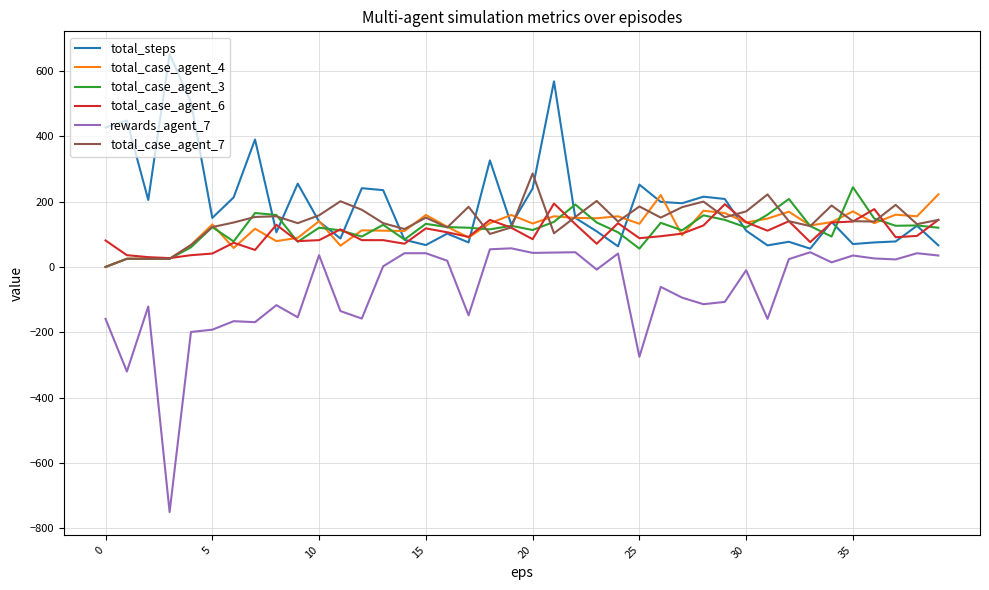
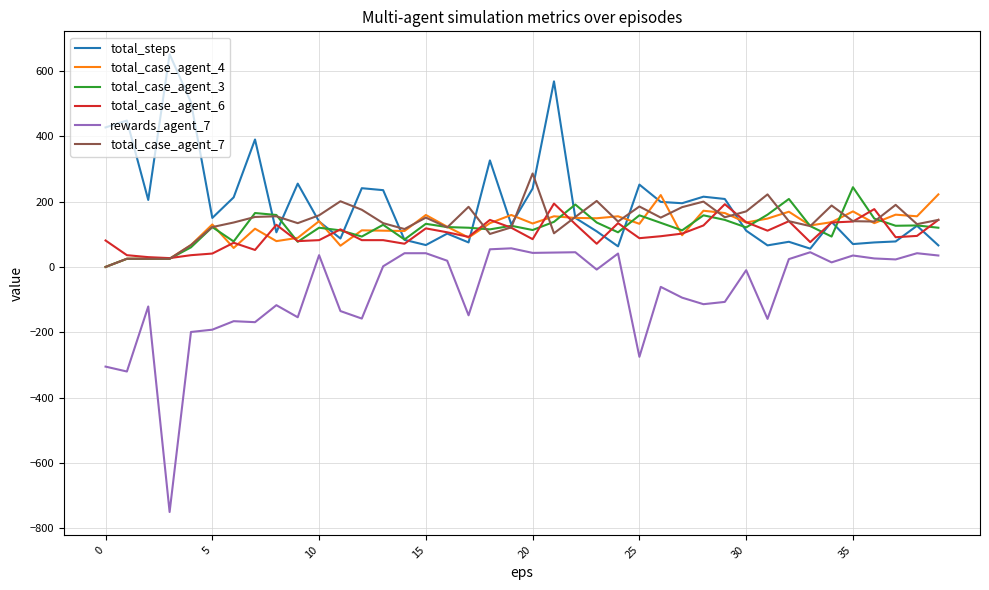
rewards_agent_7, 0: -160 -> -310
total_case_agent_3, 25: 60 -> 160
